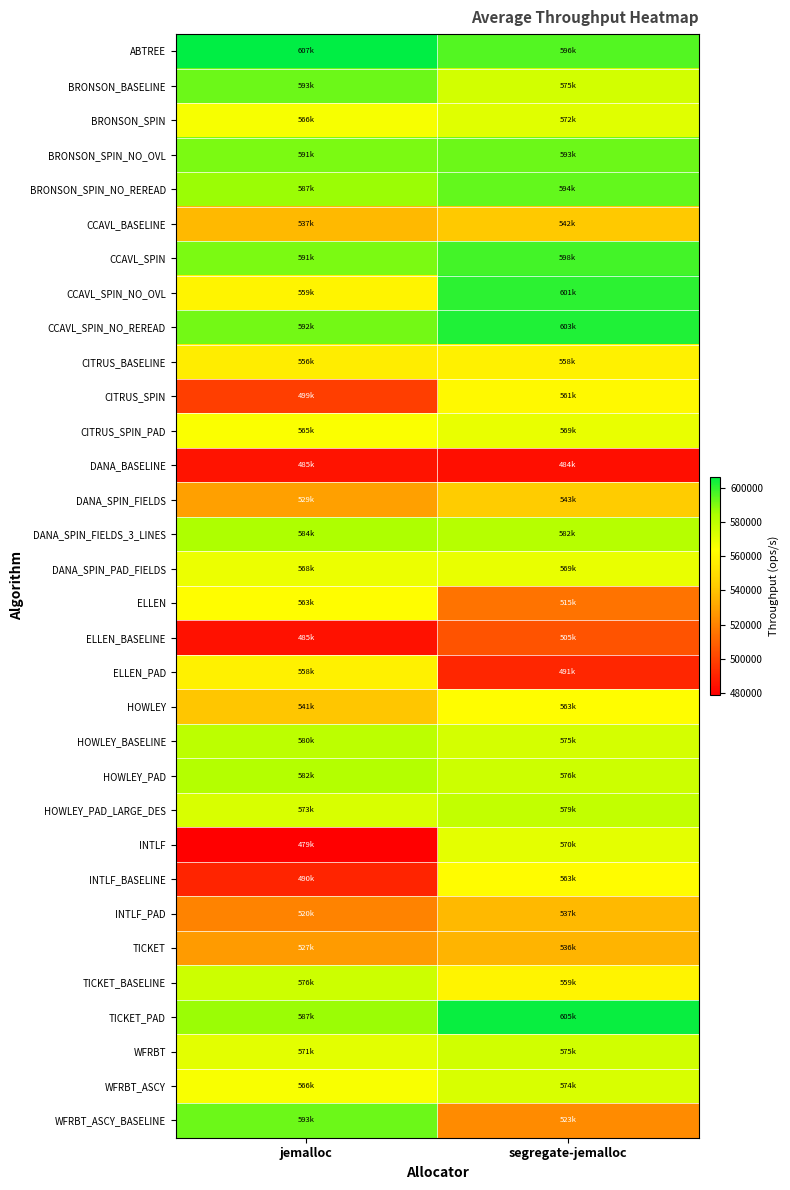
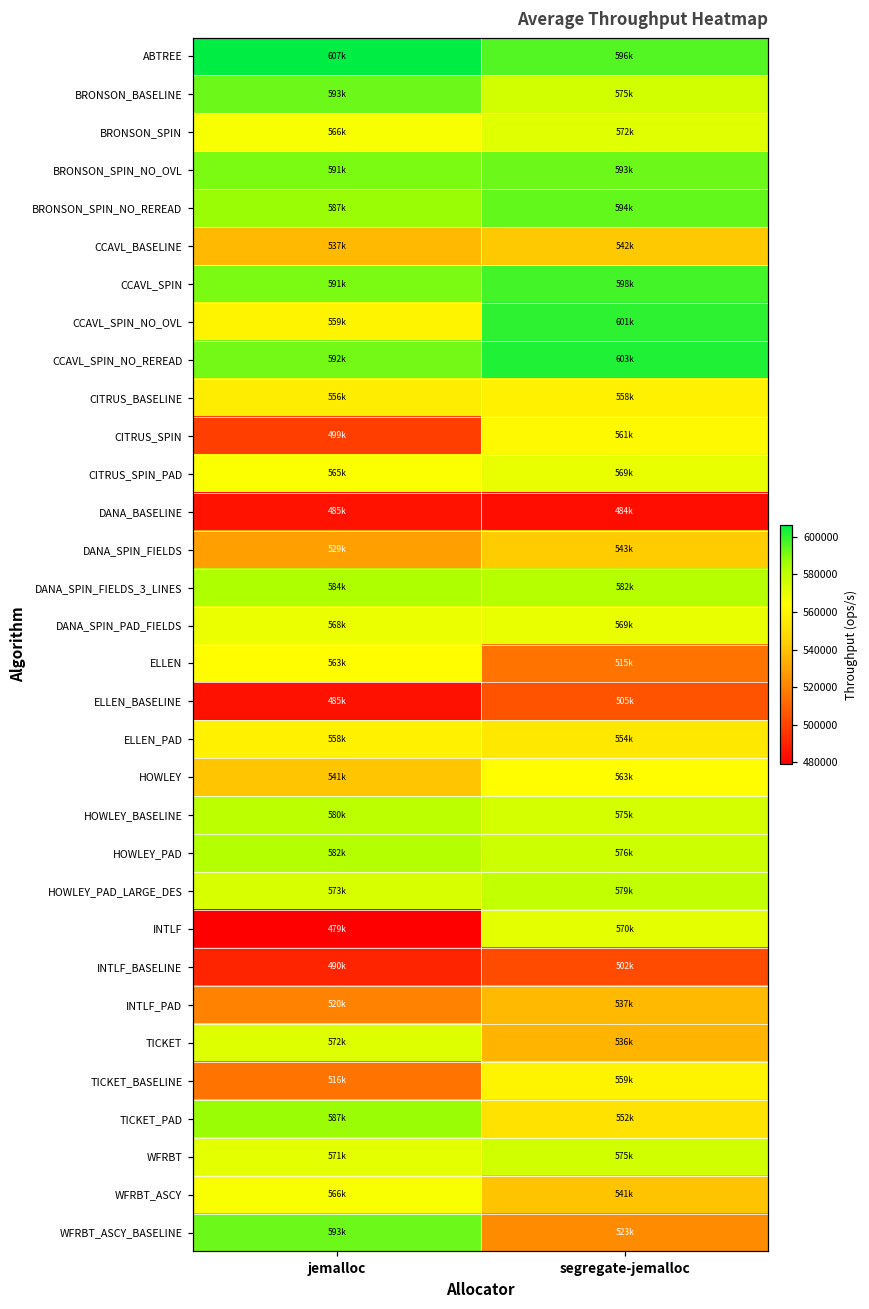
ELLEN_PAD, segregate-jemalloc: 491k -> 554k
INTLF_BASELINE, segregate-jemalloc: 563k -> 502k
TICKET, jemalloc: 527k -> 572k
TICKET_BASELINE, jemalloc: 576k -> 516k
TICKET_PAD, segregate-jemalloc: 605k -> 552k
WFRBT_ASCY, segregate-jemalloc: 574k -> 541k
